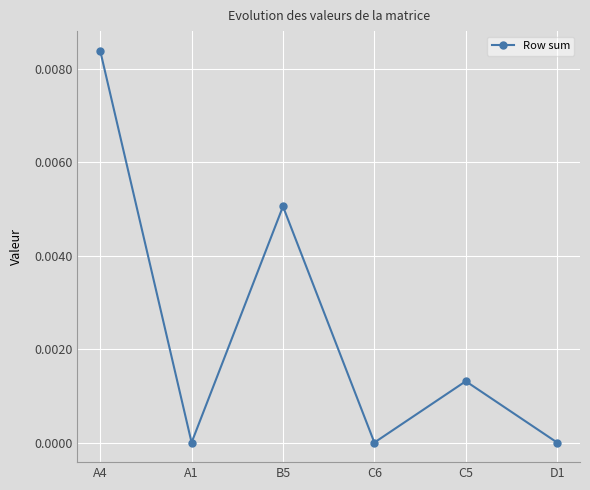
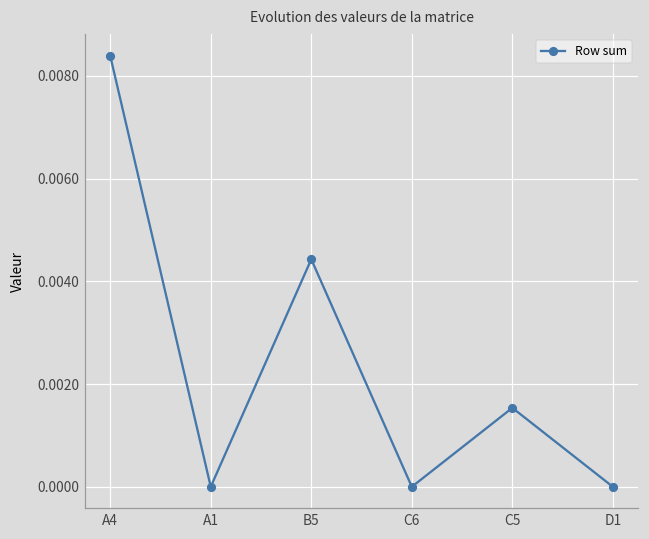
B5: 0.0051 -> 0.0044
C5: 0.0013 -> 0.0015
